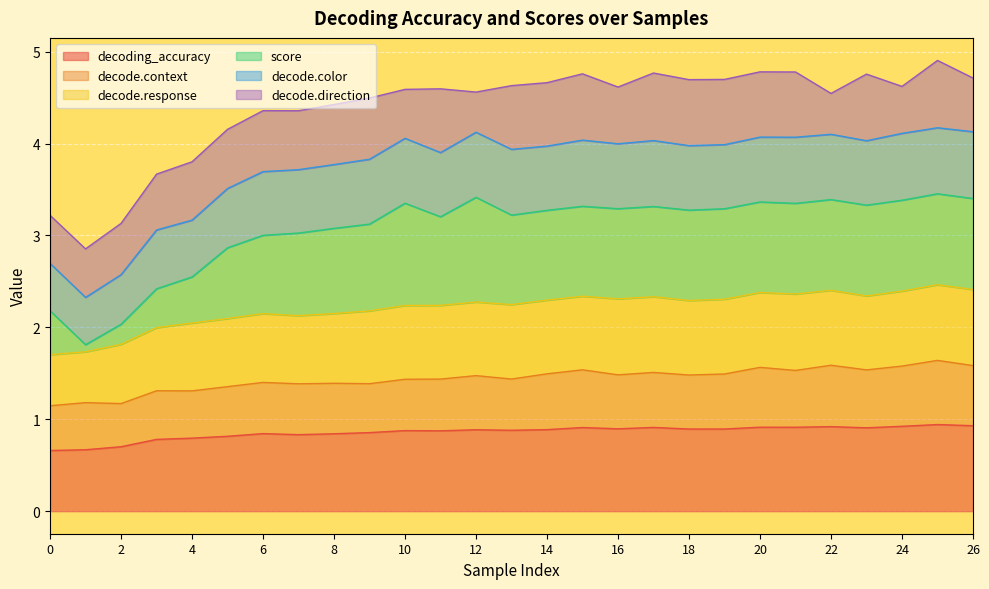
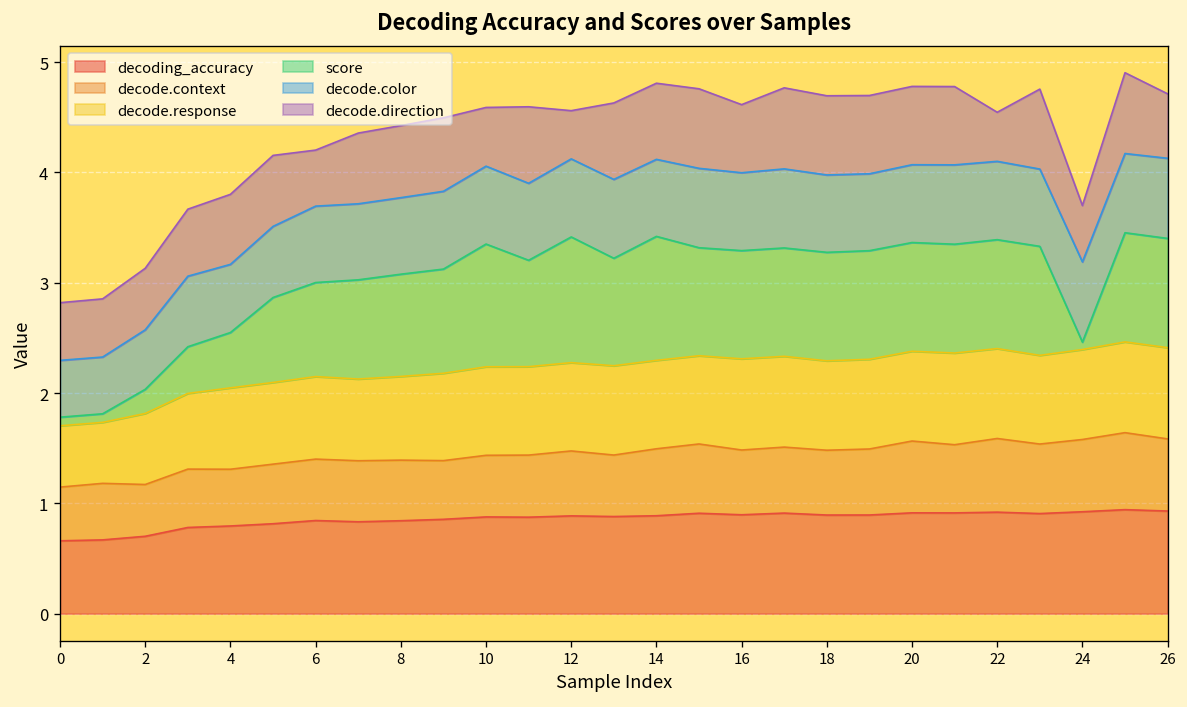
score, 0: 0.5 -> 0.1
decode.direction, 6: 0.7 -> 0.5
score, 14: 1.0 -> 1.1
score, 24: 1.0 -> 0.1
